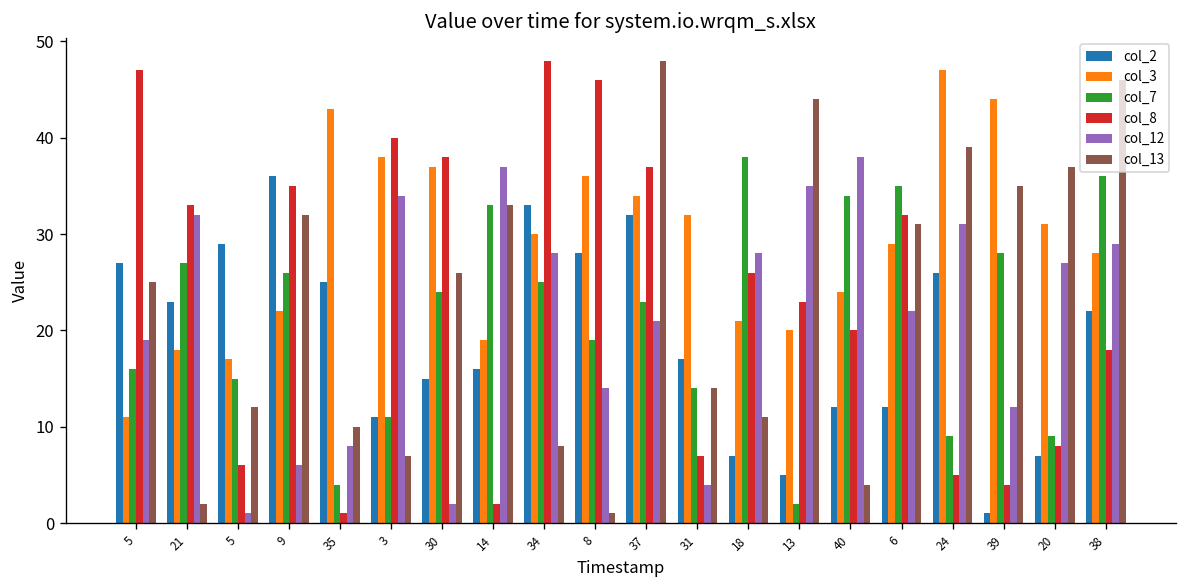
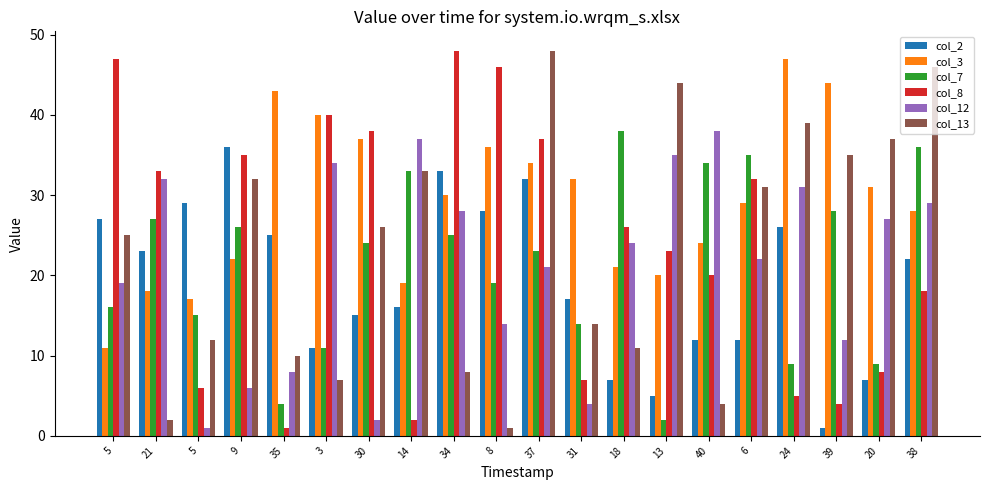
col_3, 3: 38 -> 40
col_12, 18: 28 -> 24
